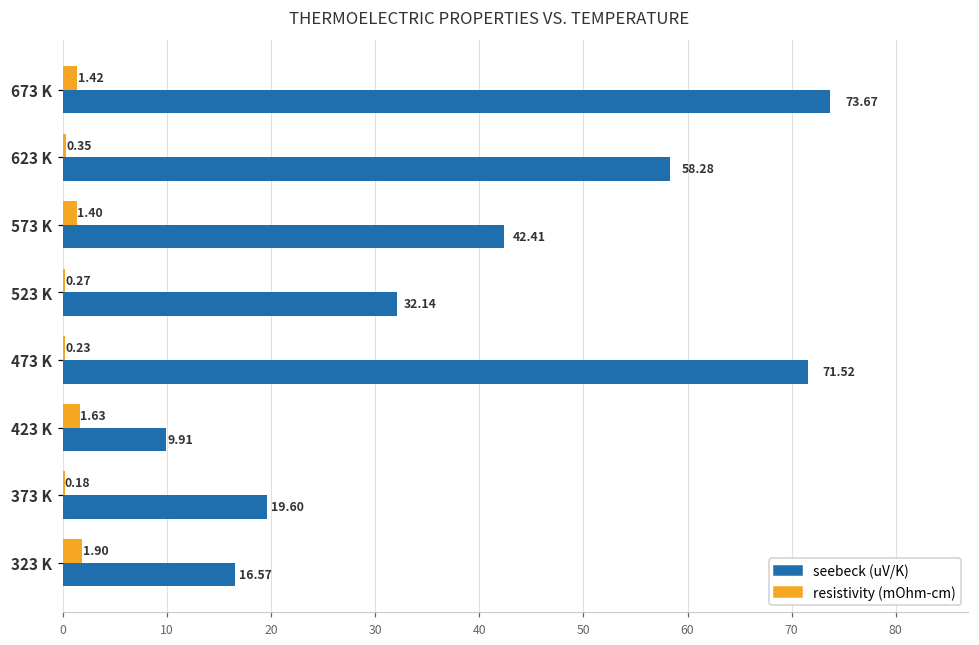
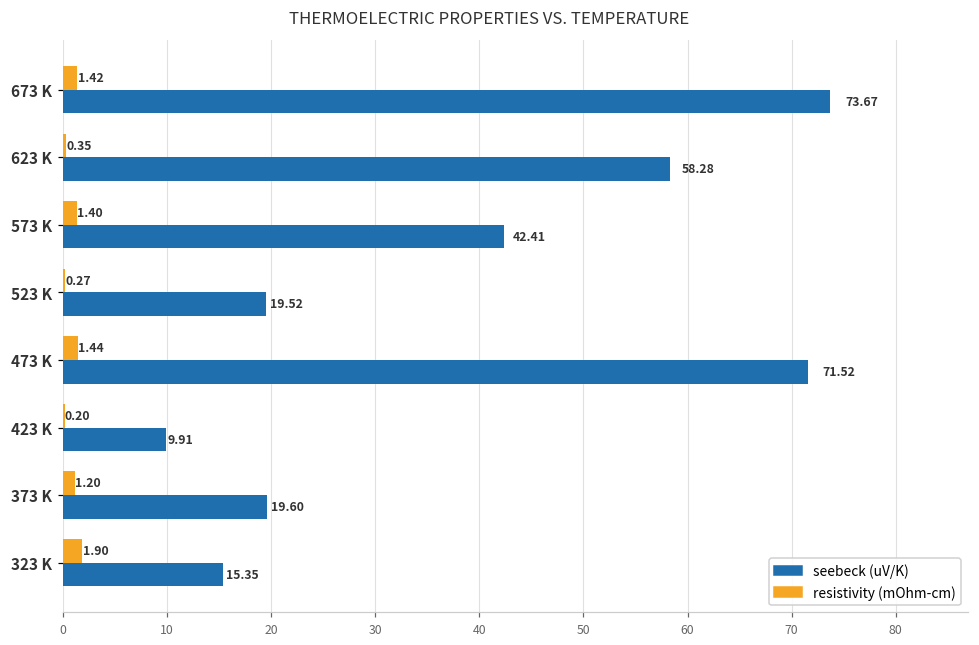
seebeck (uV/K), 523 K: 32.14 -> 19.52
resistivity (mOhm-cm), 473 K: 0.23 -> 1.44
resistivity (mOhm-cm), 423 K: 1.63 -> 0.20
resistivity (mOhm-cm), 373 K: 0.18 -> 1.20
seebeck (uV/K), 323 K: 16.57 -> 15.35
